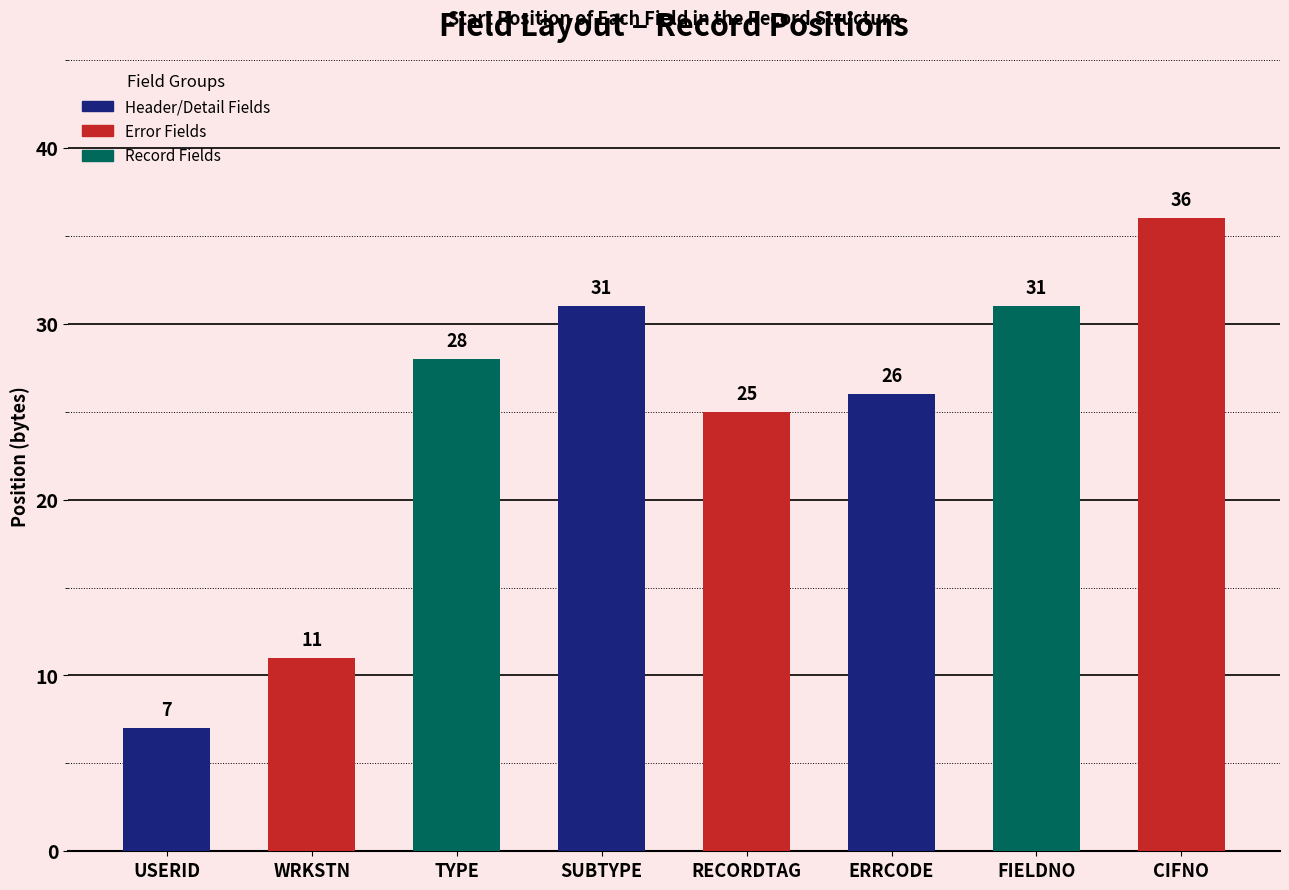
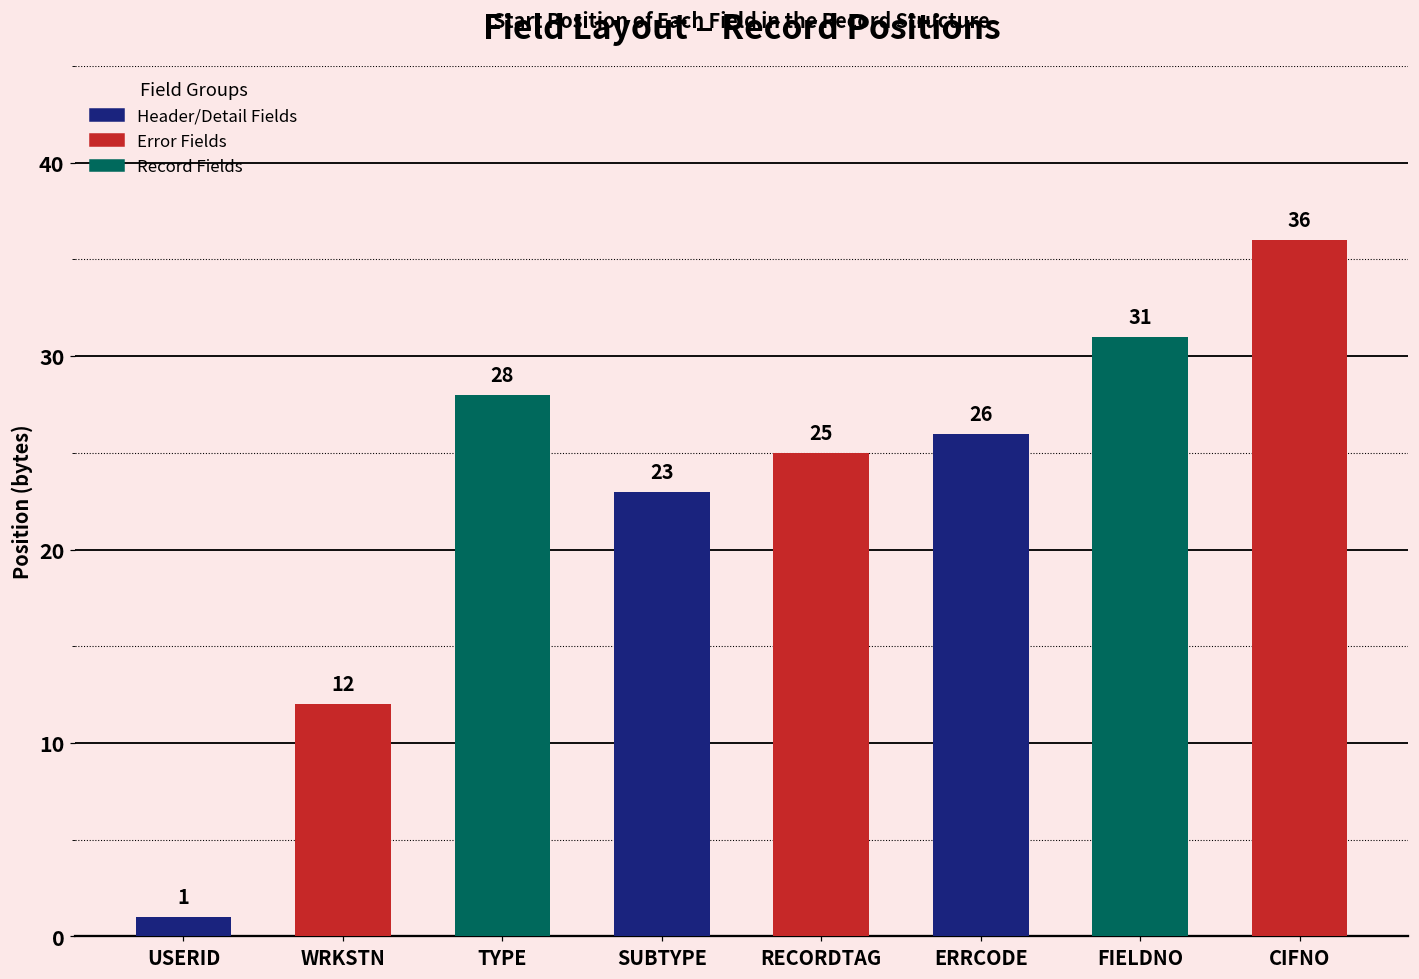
USERID: 7 -> 1
WRKSTN: 11 -> 12
SUBTYPE: 31 -> 23
